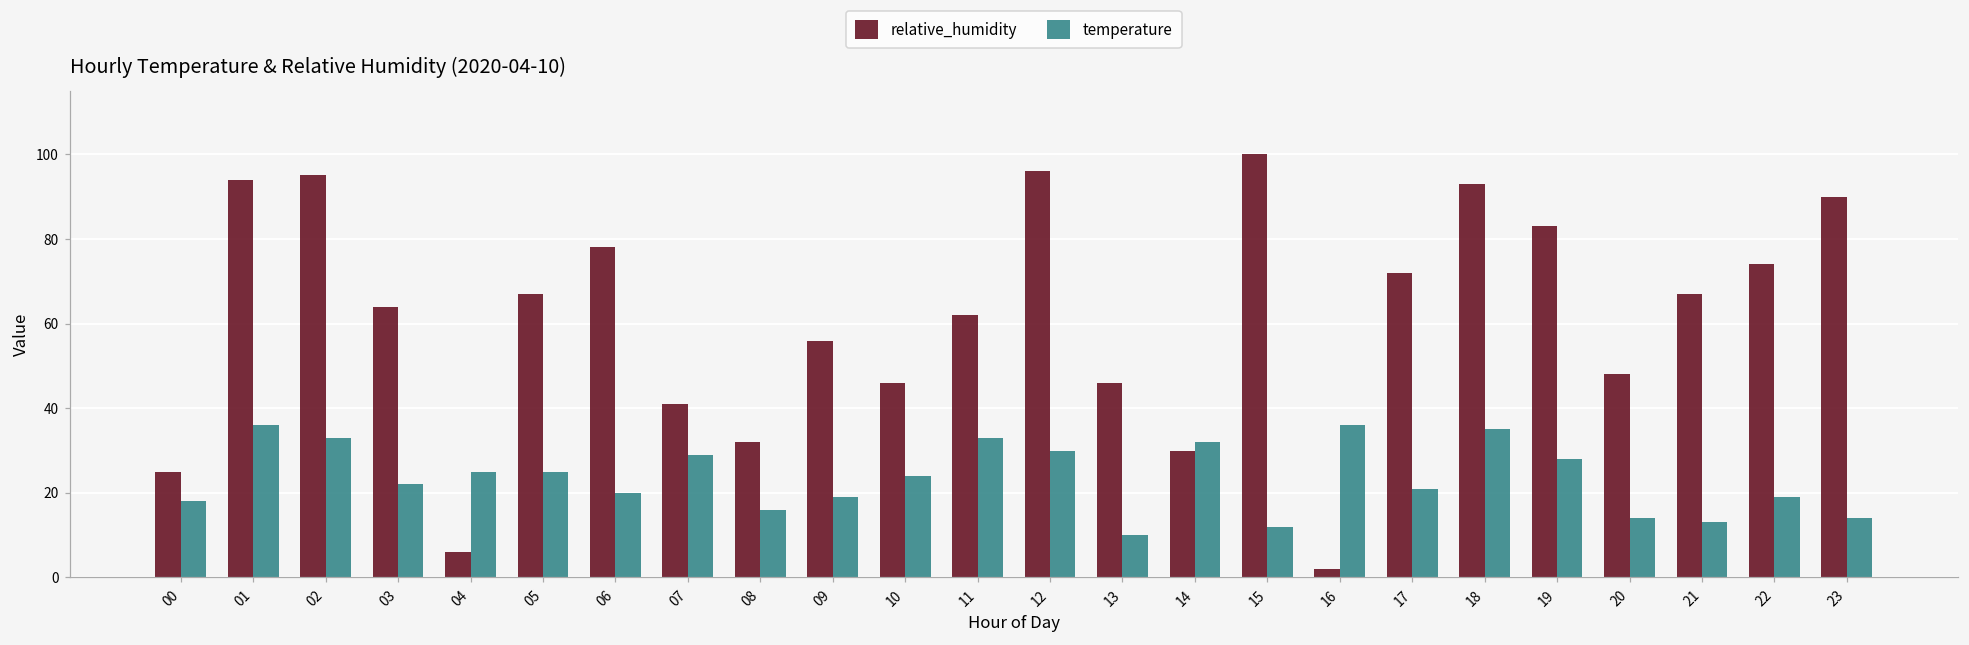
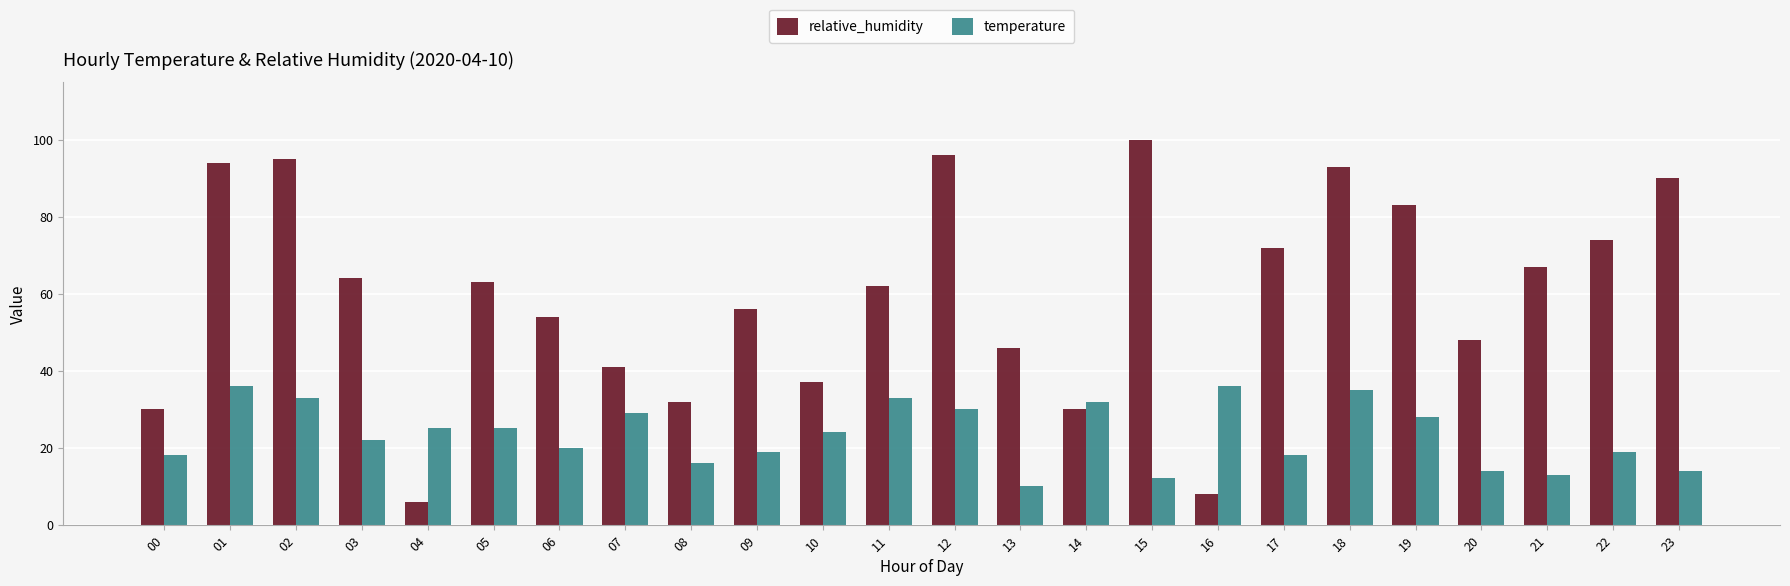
relative_humidity, 00: 25 -> 30
relative_humidity, 05: 67 -> 63
relative_humidity, 06: 78 -> 54
relative_humidity, 10: 46 -> 37
relative_humidity, 16: 2 -> 8
temperature, 17: 21 -> 18
